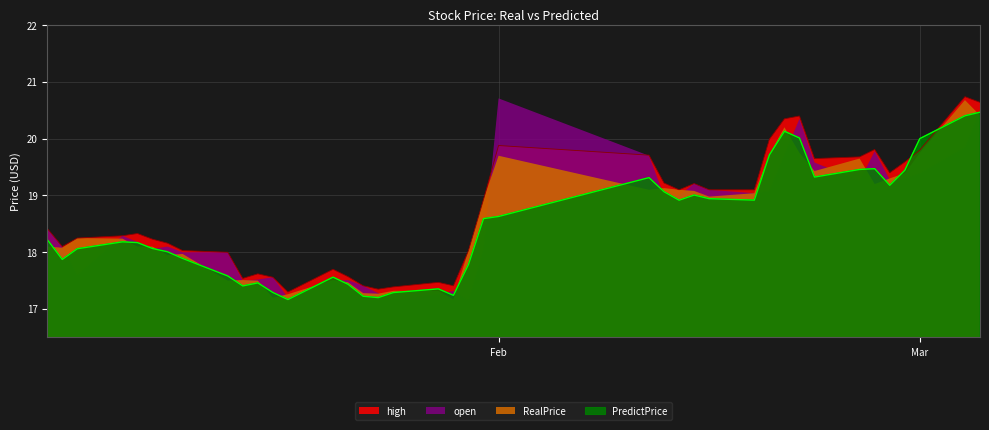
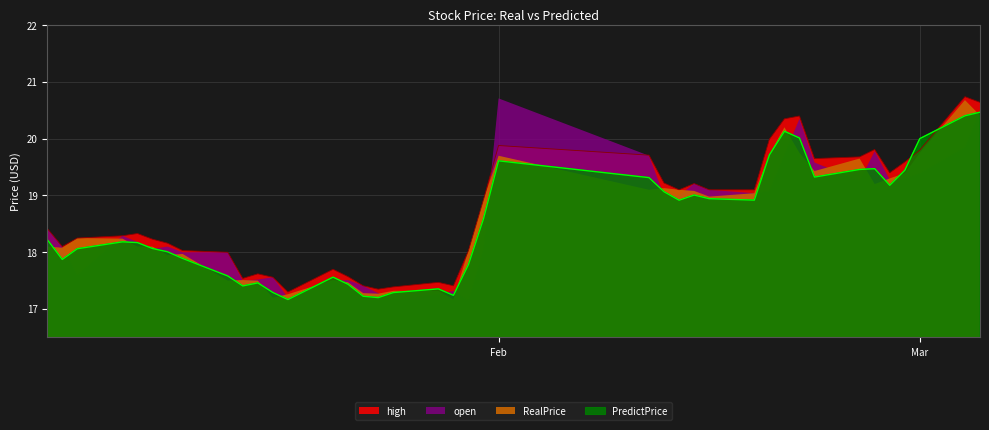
PredictPrice, Feb: 18.6 -> 19.6
